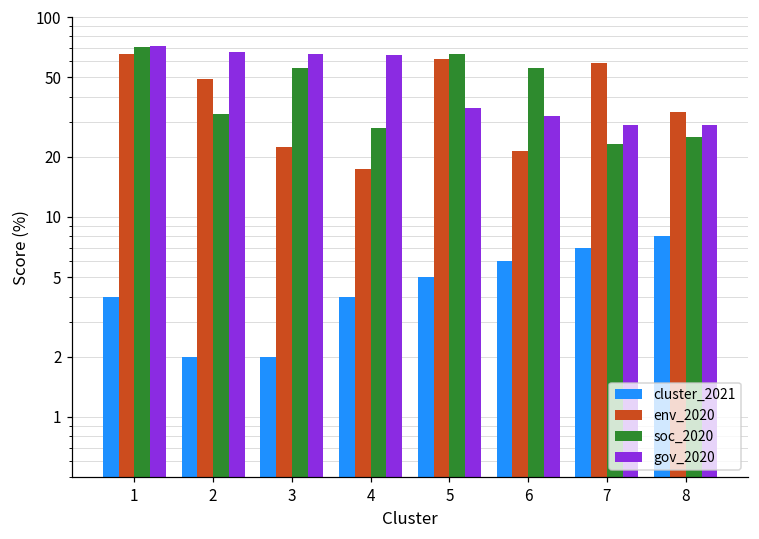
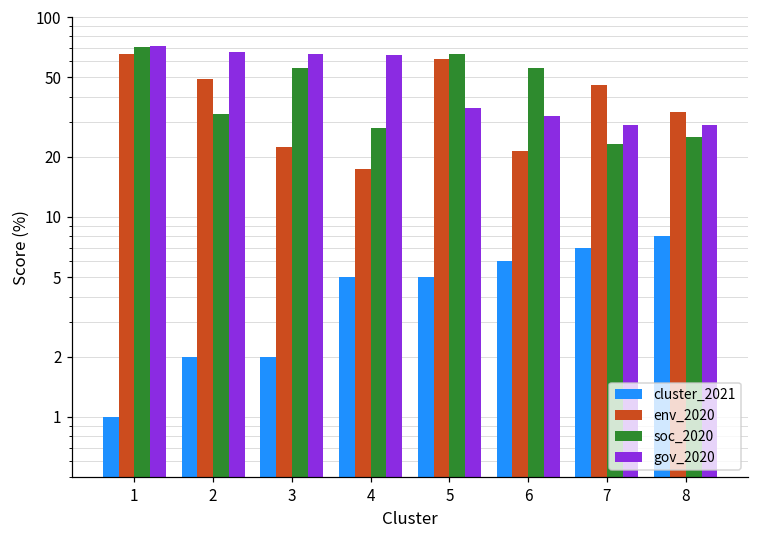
cluster_2021, 1: 4 -> 1
cluster_2021, 4: 4 -> 5
env_2020, 7: 59 -> 46
